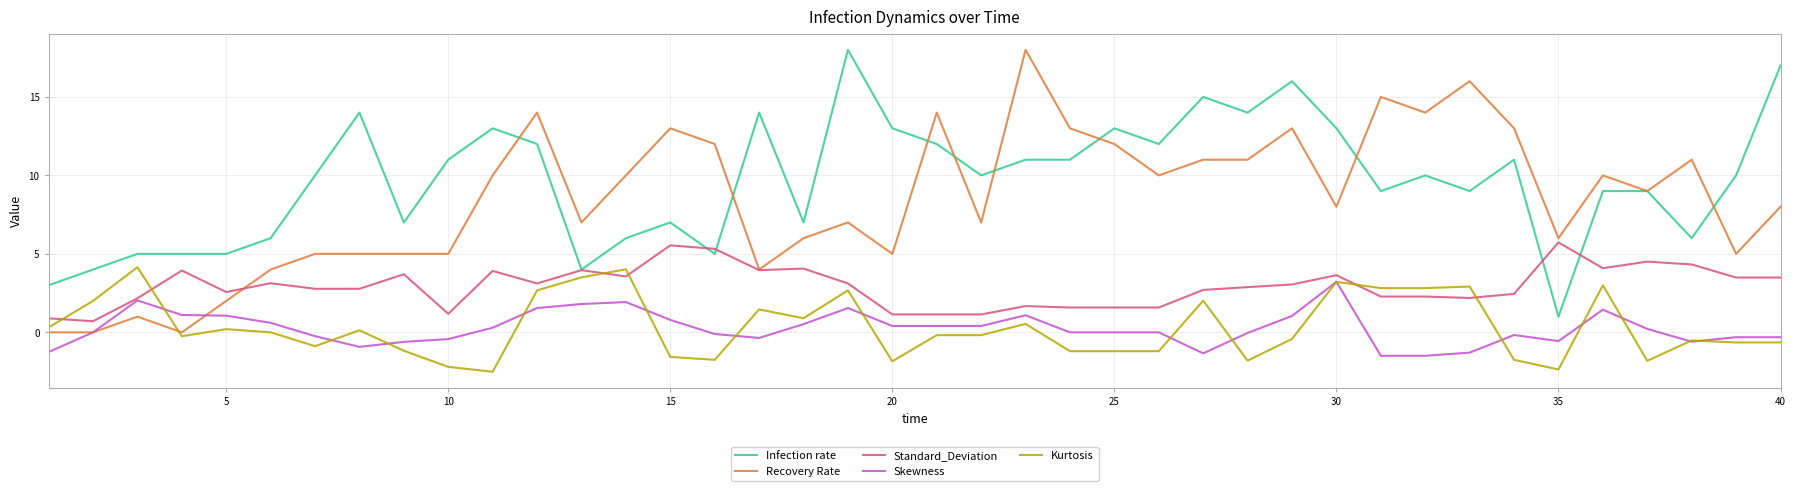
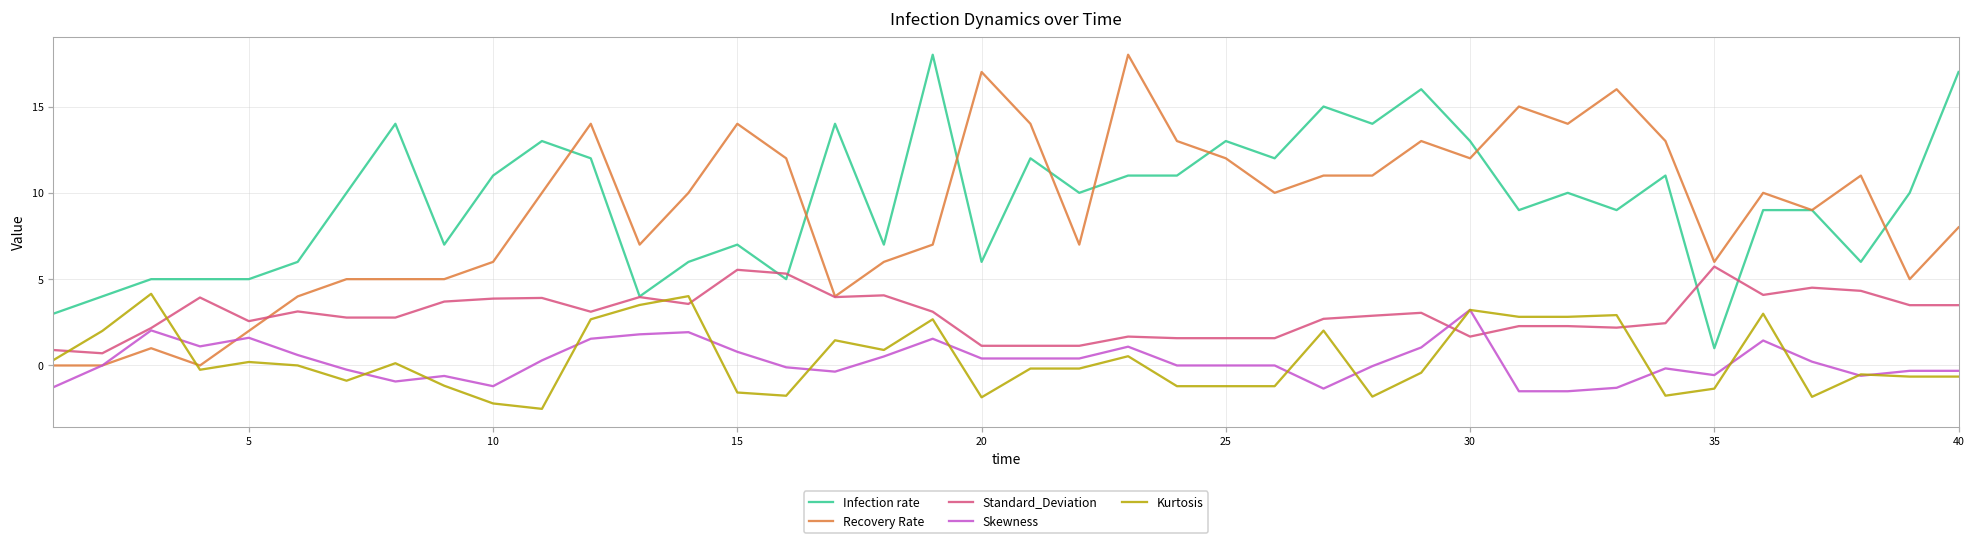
Skewness, 5: 1.1 -> 1.6
Recovery Rate, 10: 5 -> 6
Standard_Deviation, 10: 1.2 -> 3.9
Skewness, 10: -0.4 -> -1.2
Recovery Rate, 15: 13 -> 14
Infection rate, 20: 13 -> 6
Recovery Rate, 20: 5 -> 17
Recovery Rate, 30: 8 -> 12
Standard_Deviation, 30: 3.6 -> 1.7
Kurtosis, 35: -2.4 -> -1.3
